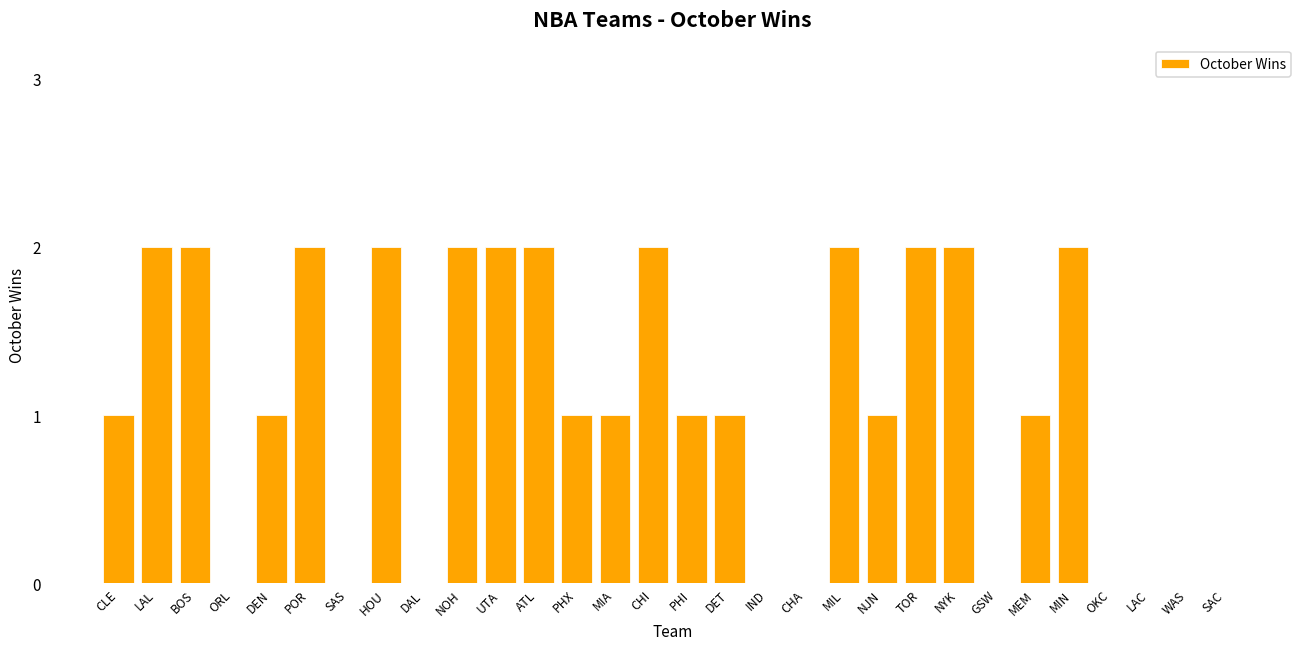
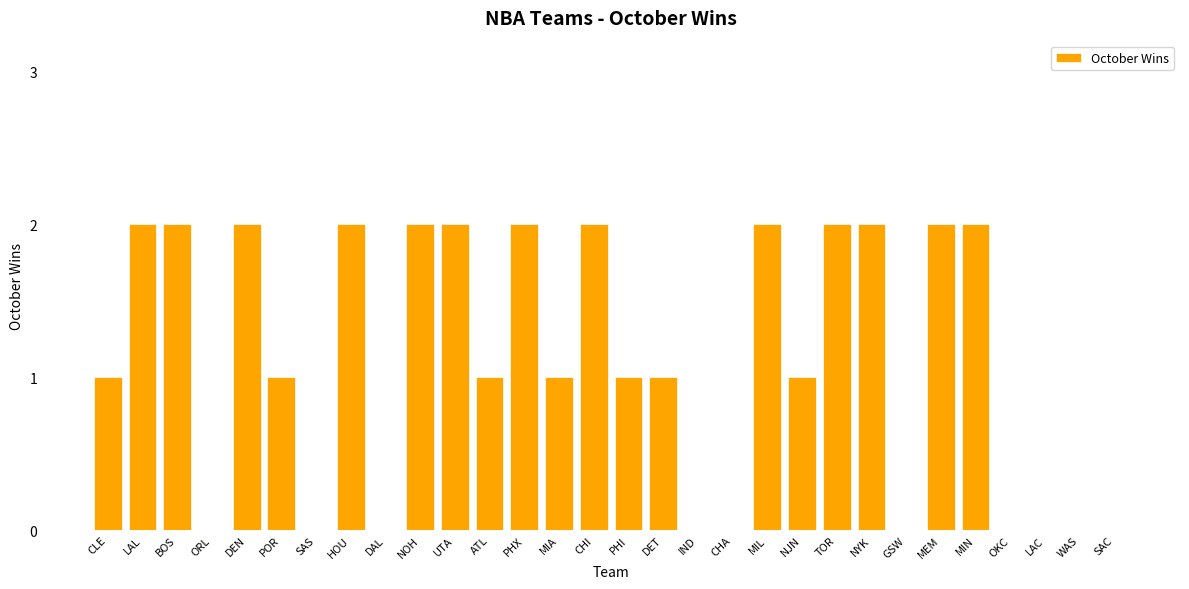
DEN: 1 -> 2
POR: 2 -> 1
ATL: 2 -> 1
PHX: 1 -> 2
MEM: 1 -> 2
